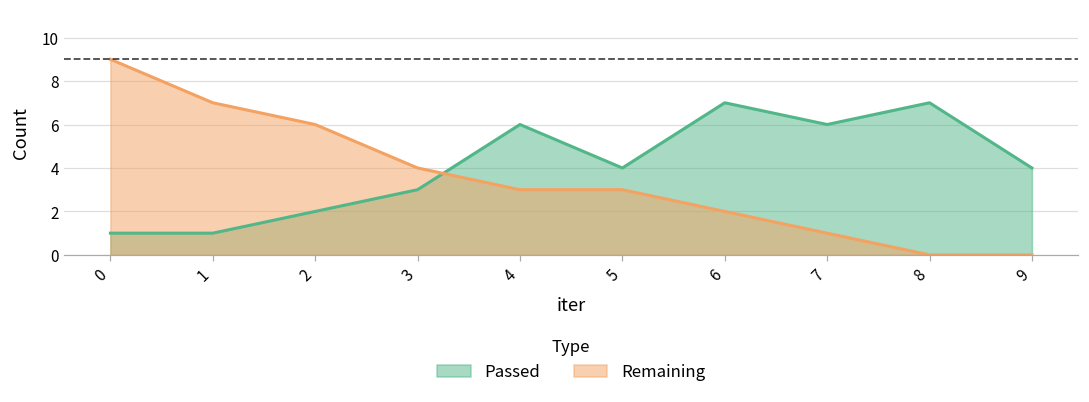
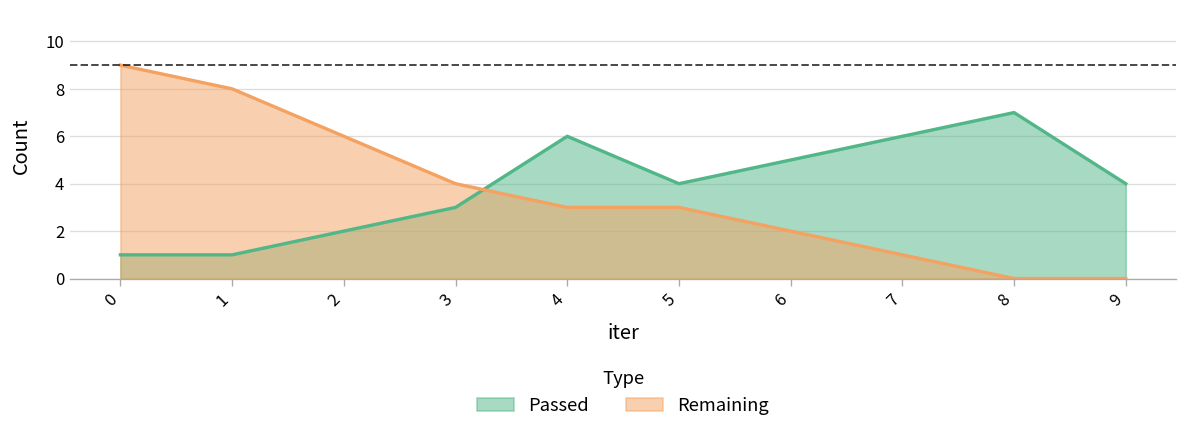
Remaining, 1: 7 -> 8
Passed, 6: 7 -> 5
